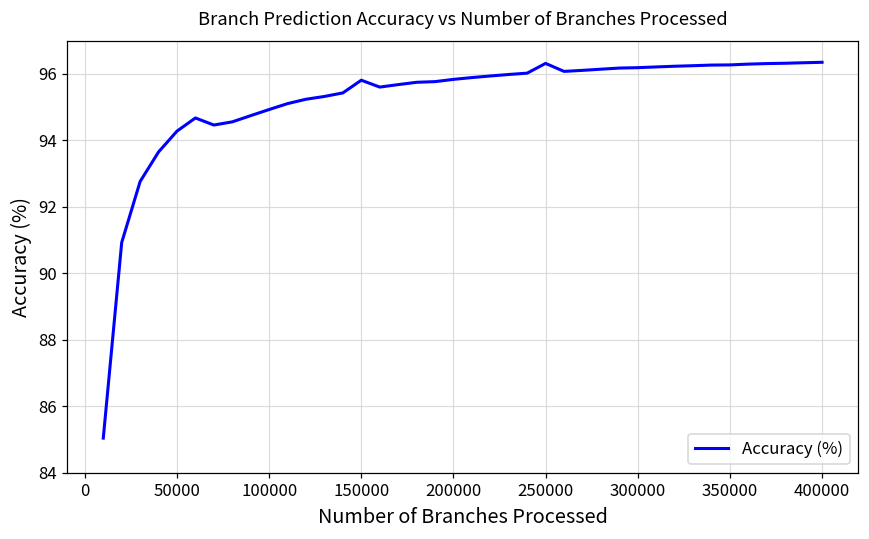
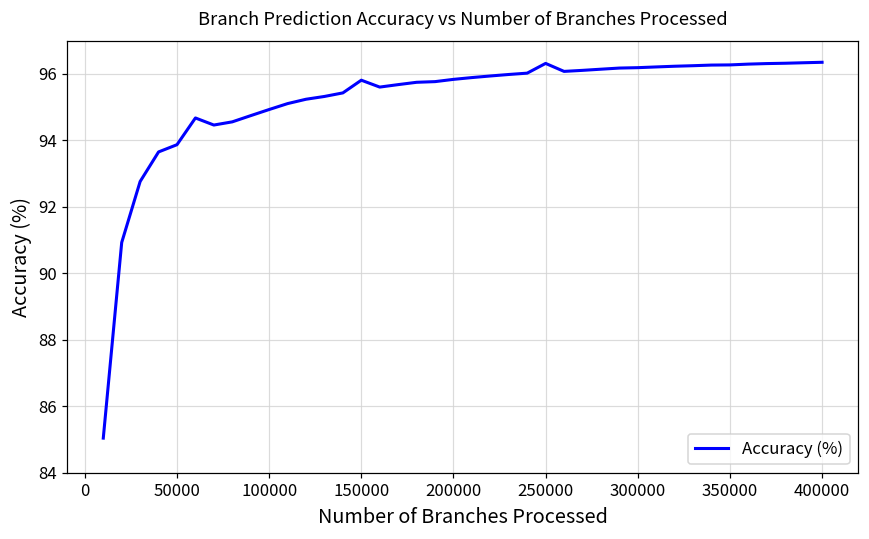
50000: 94.3 -> 93.9
